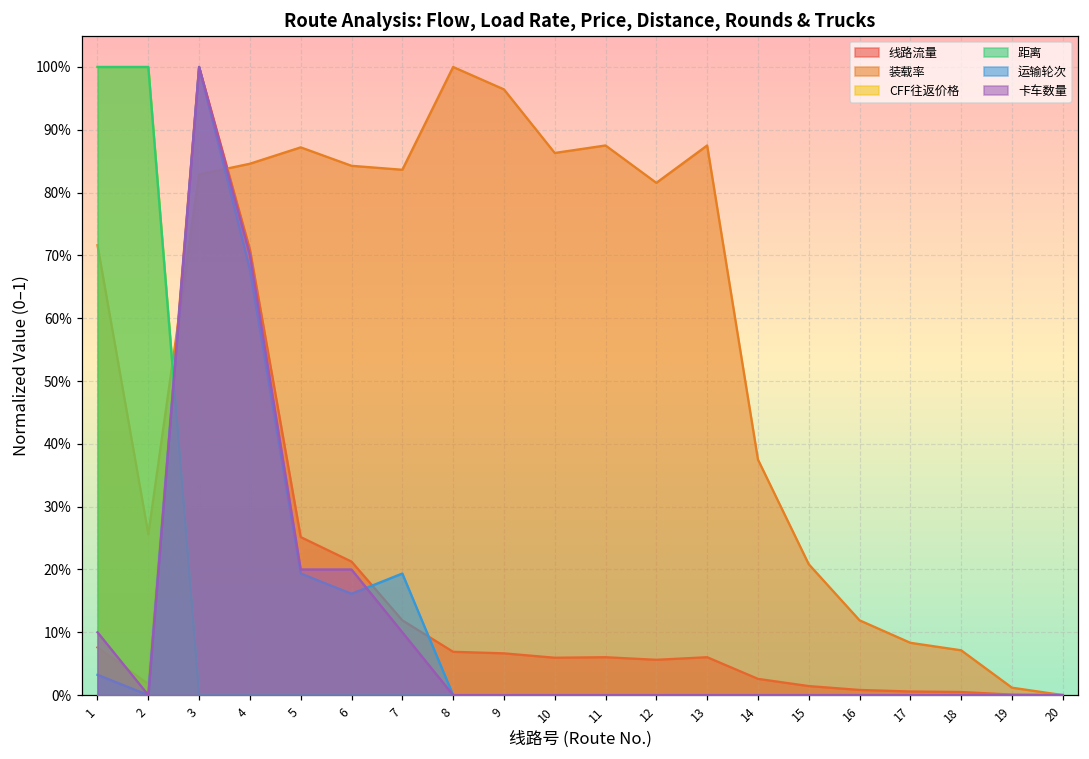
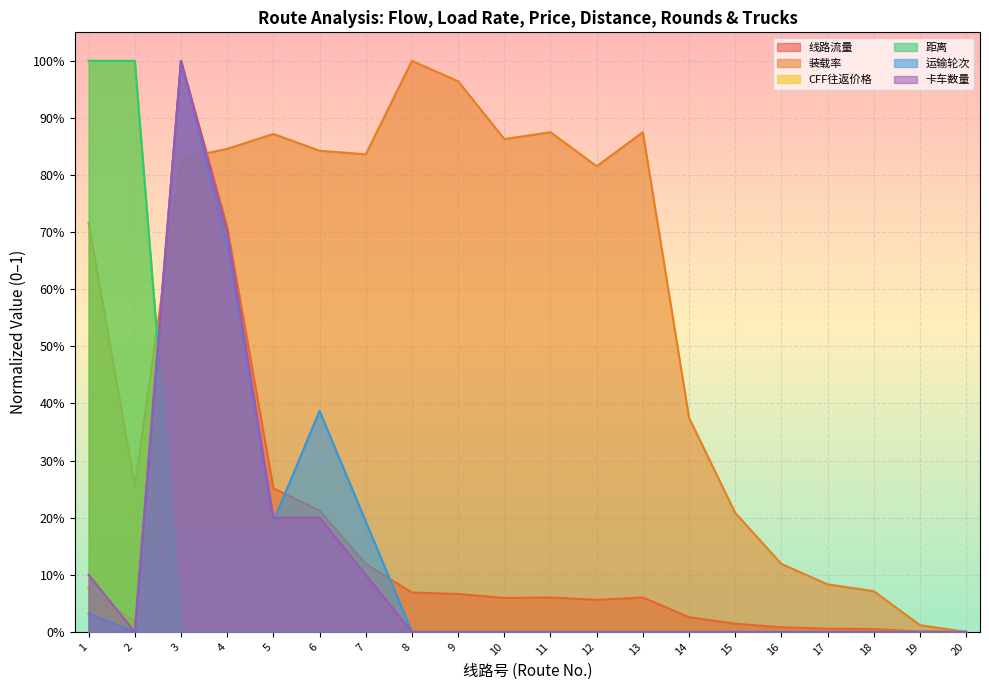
运输轮次, 6: 16% -> 39%
